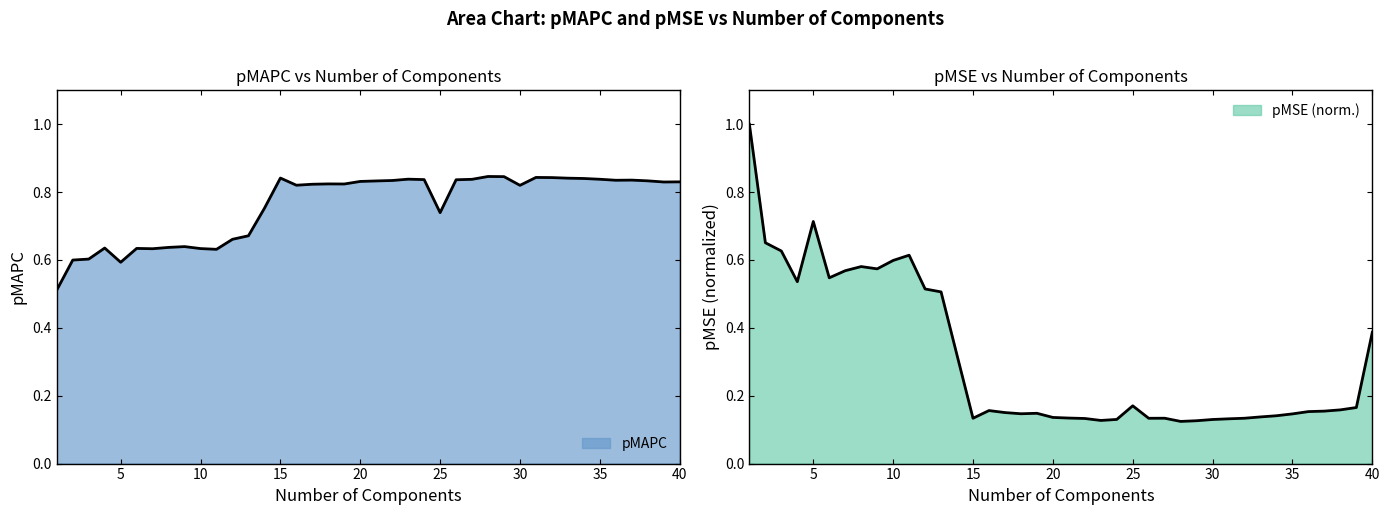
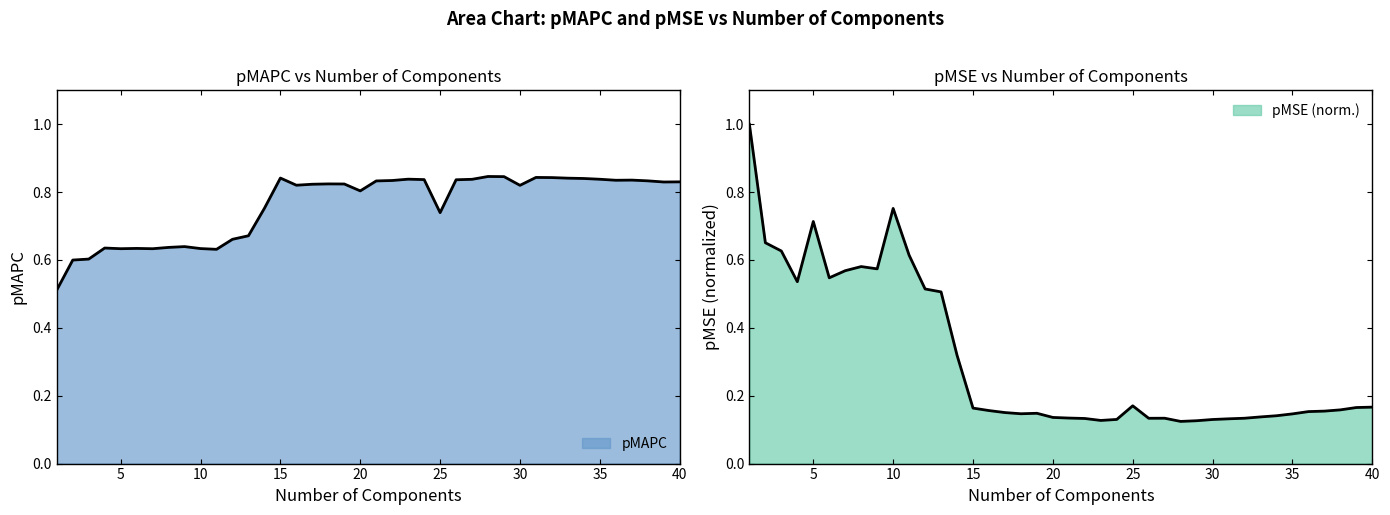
pMAPC vs Number of Components, 5: 0.59 -> 0.63
pMAPC vs Number of Components, 20: 0.83 -> 0.80
pMSE vs Number of Components, 10: 0.60 -> 0.75
pMSE vs Number of Components, 15: 0.13 -> 0.16
pMSE vs Number of Components, 40: 0.39 -> 0.17
